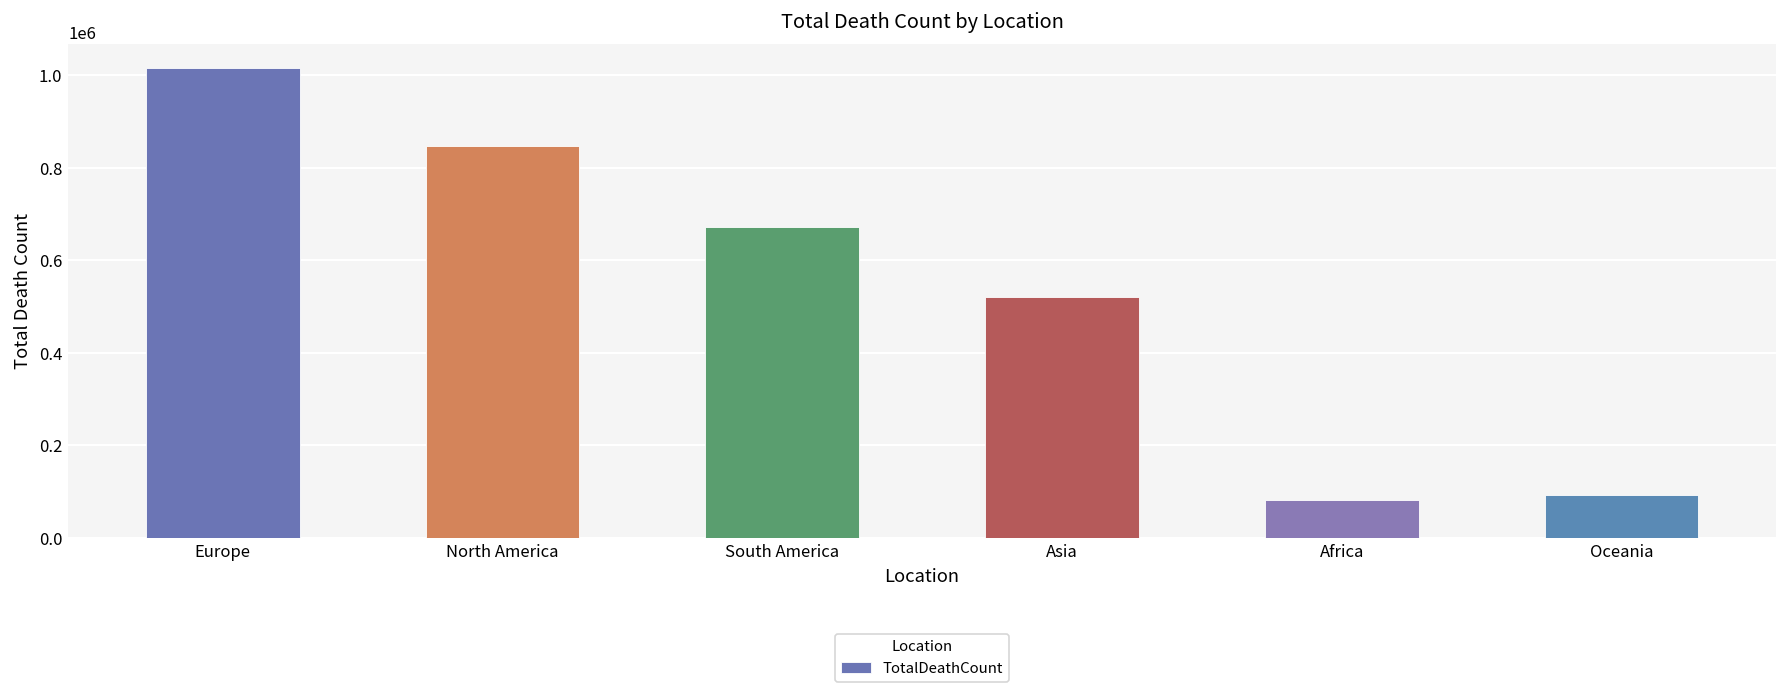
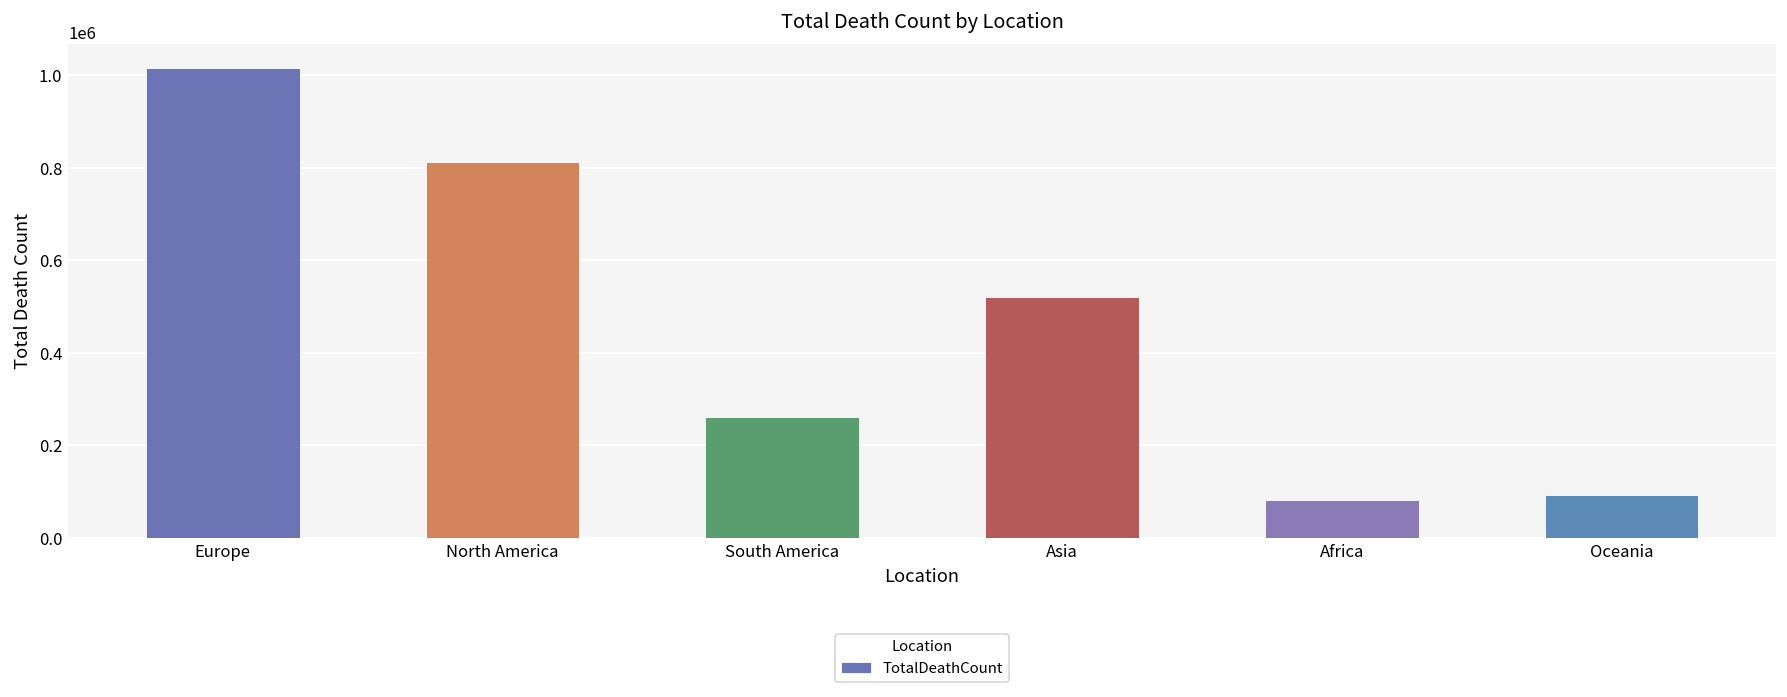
North America: 850000 -> 810000
South America: 670000 -> 260000
